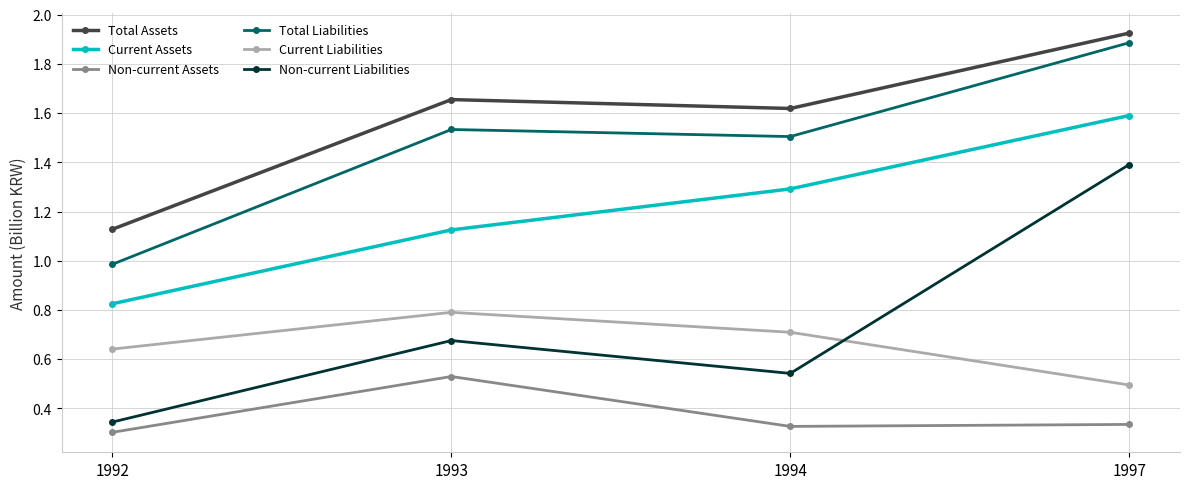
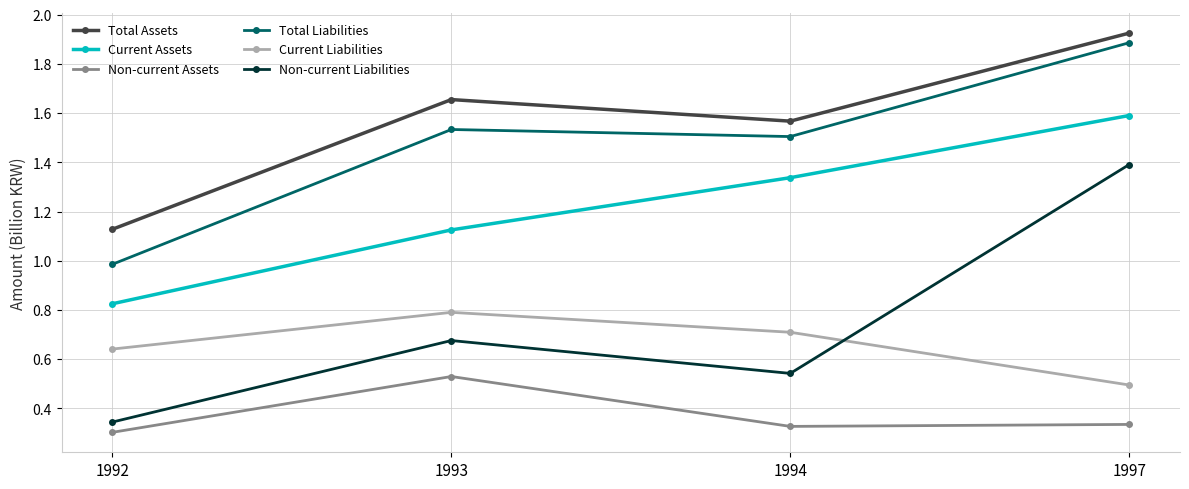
Total Assets, 1994: 1.62 -> 1.57
Current Assets, 1994: 1.29 -> 1.34
